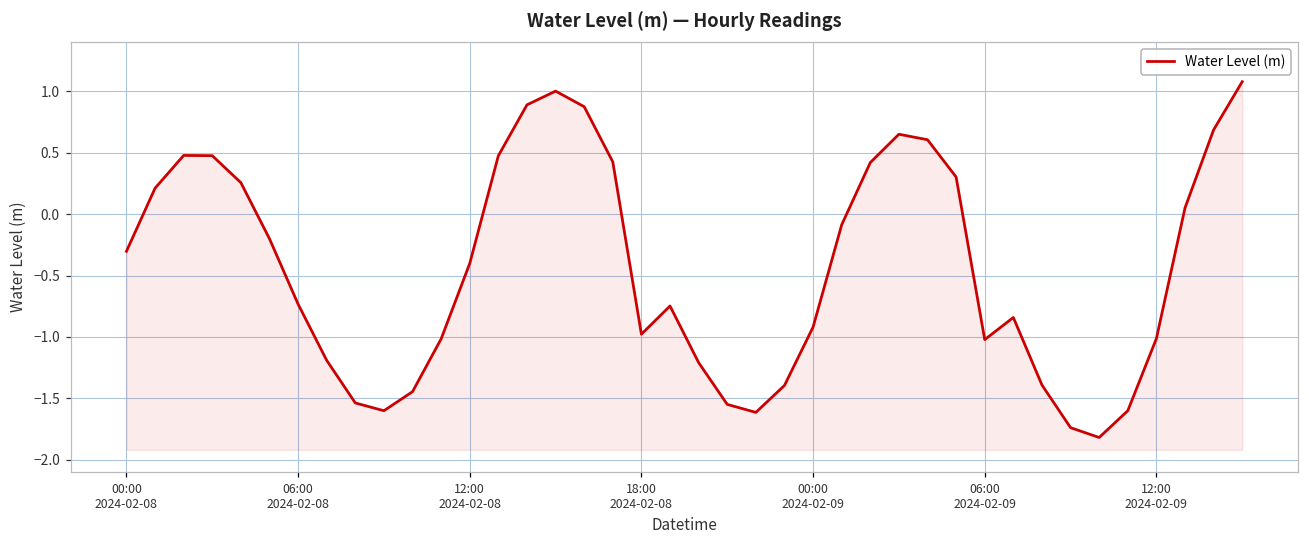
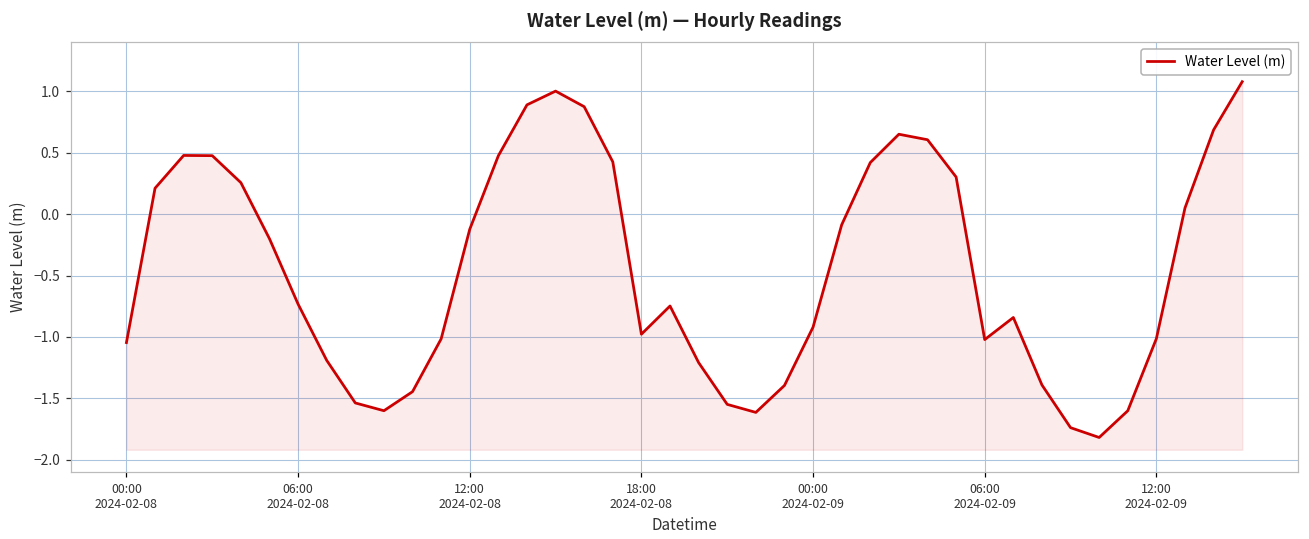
00:00 2024-02-08: -0.30 -> -1.05
12:00 2024-02-08: -0.40 -> -0.12
